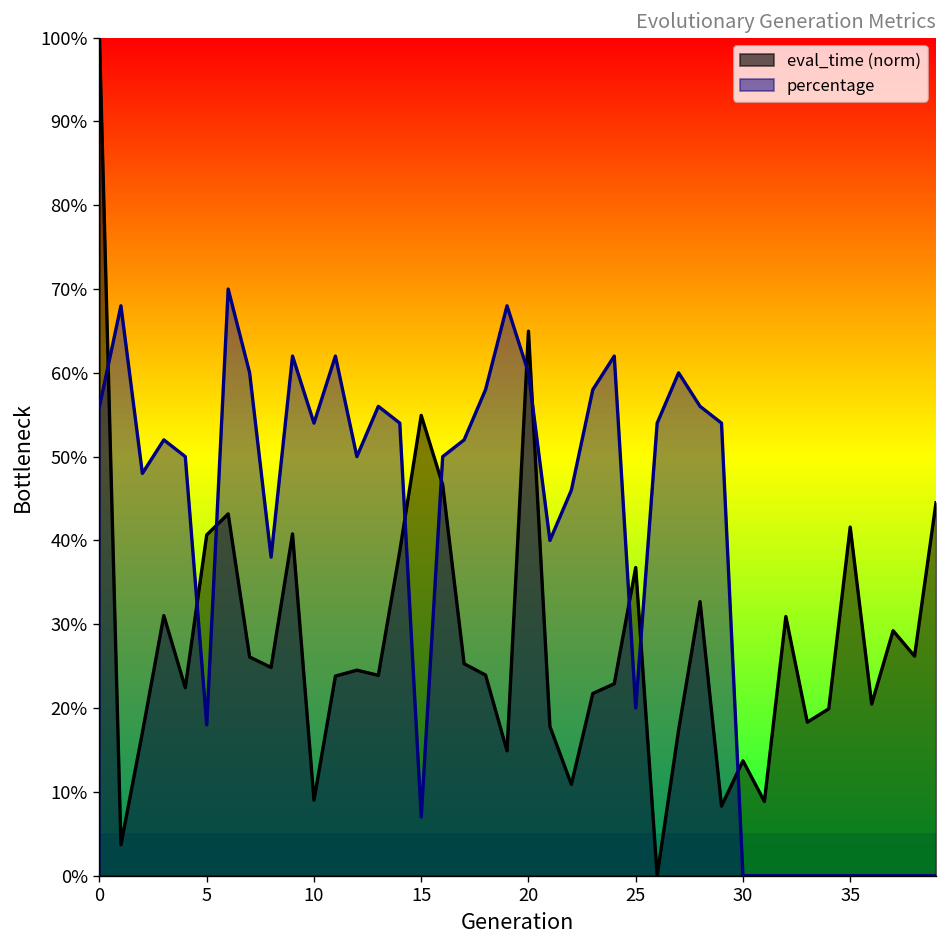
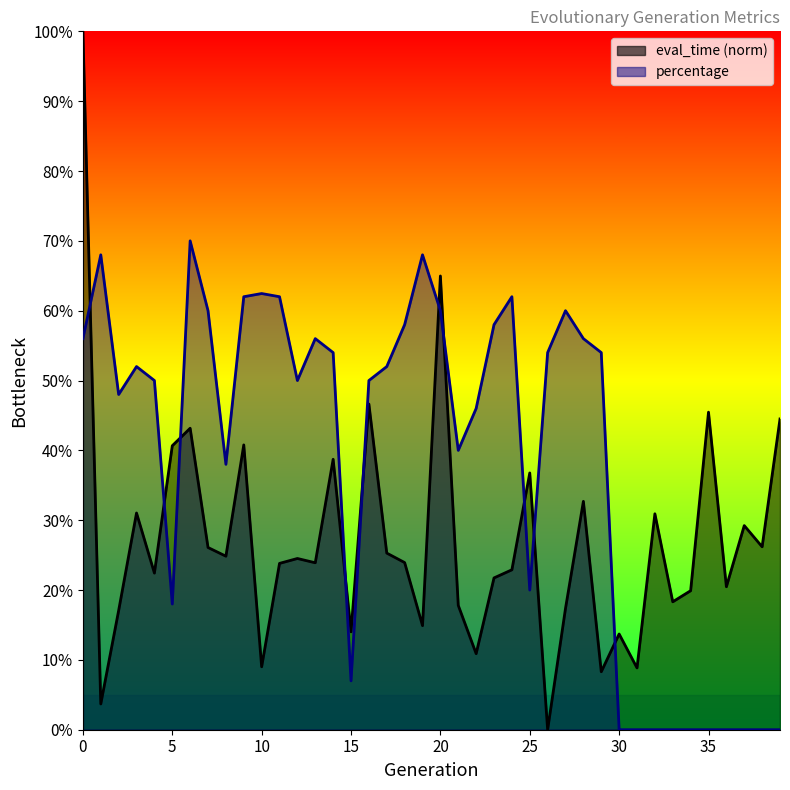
percentage, 10: 54% -> 62%
eval_time (norm), 15: 55% -> 14%
eval_time (norm), 35: 42% -> 45%
